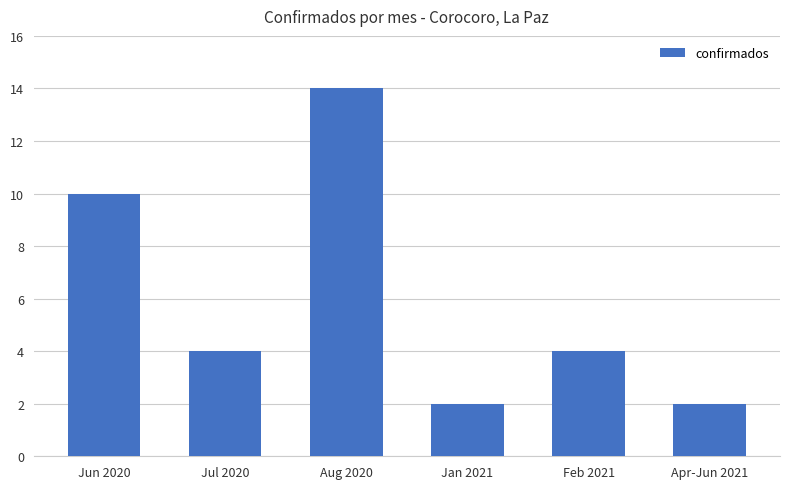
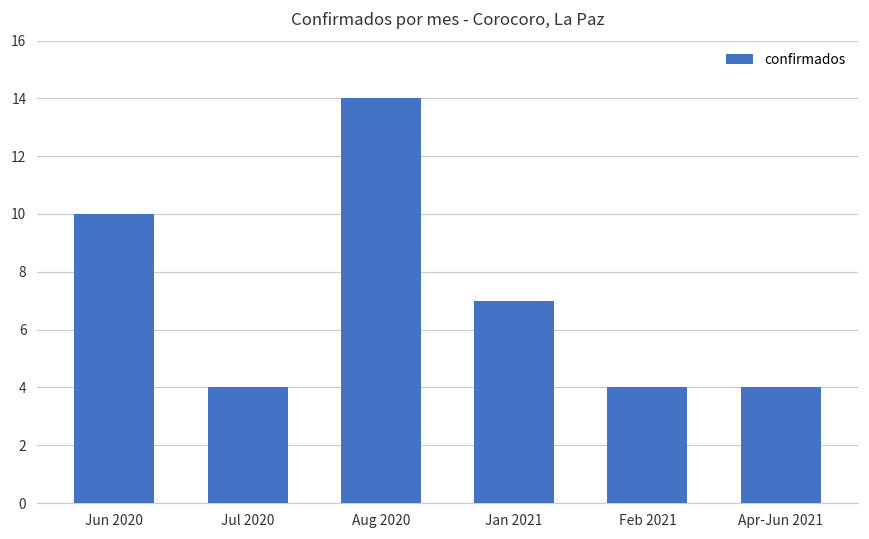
Jan 2021: 2 -> 7
Apr-Jun 2021: 2 -> 4
